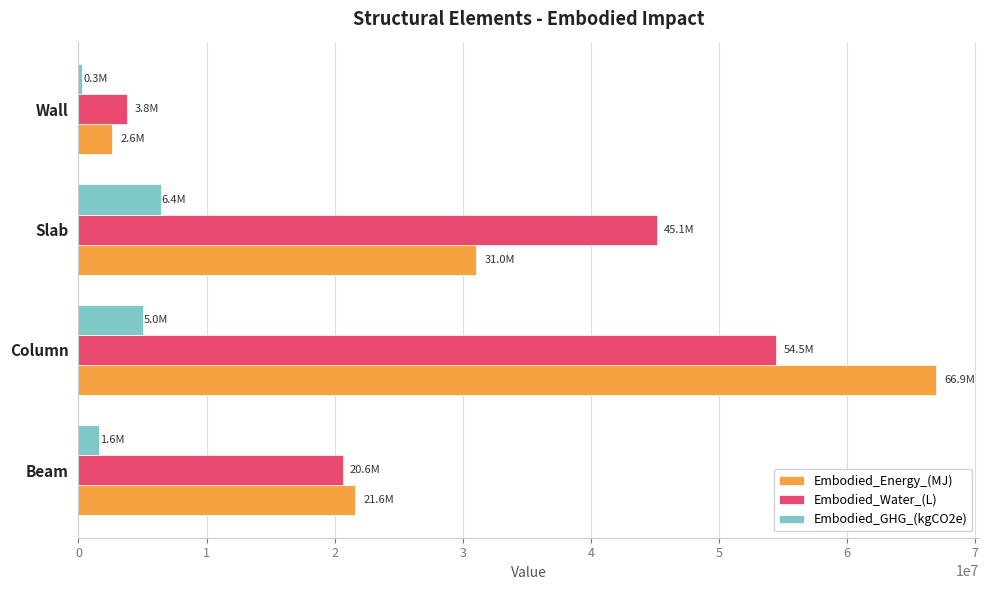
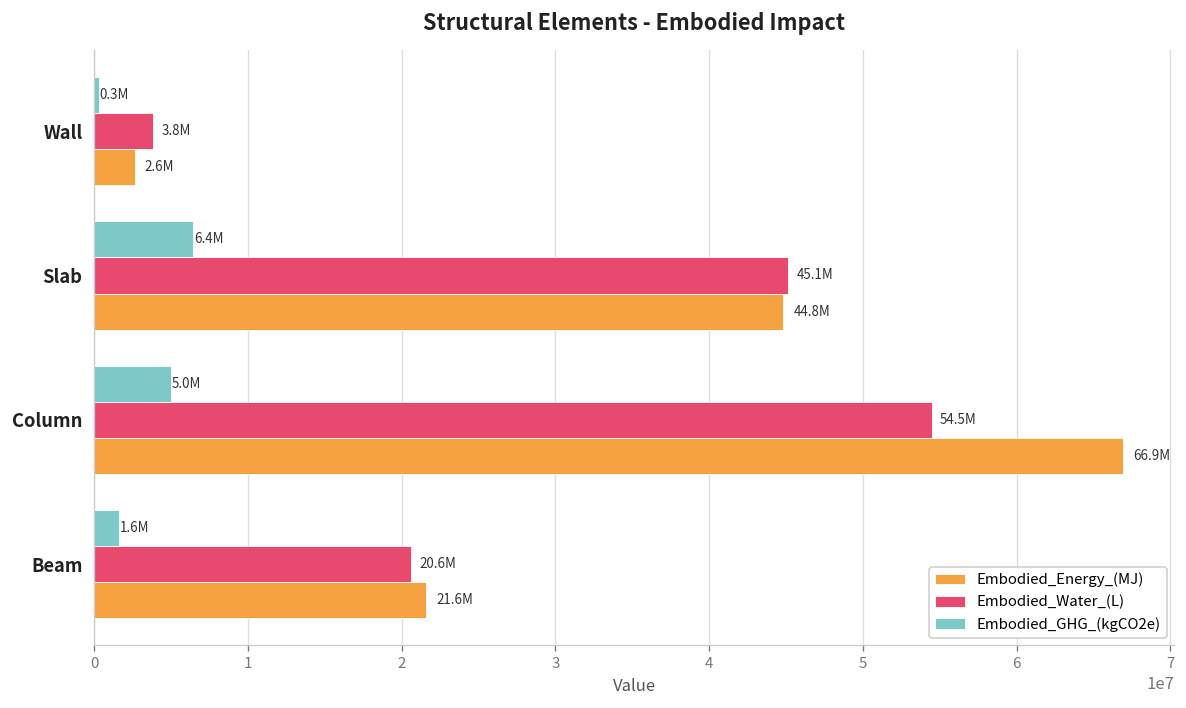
Embodied_Energy_(MJ), Slab: 31.0M -> 44.8M
